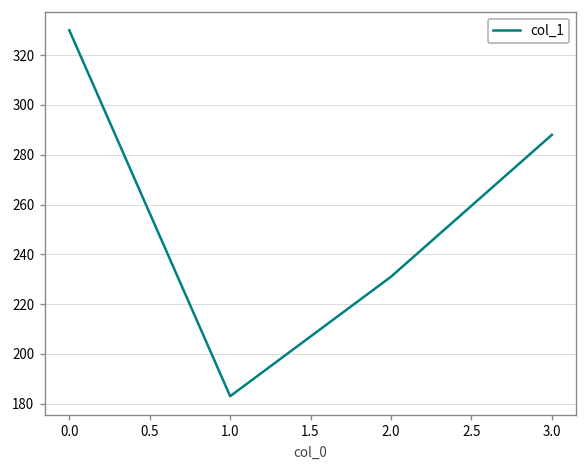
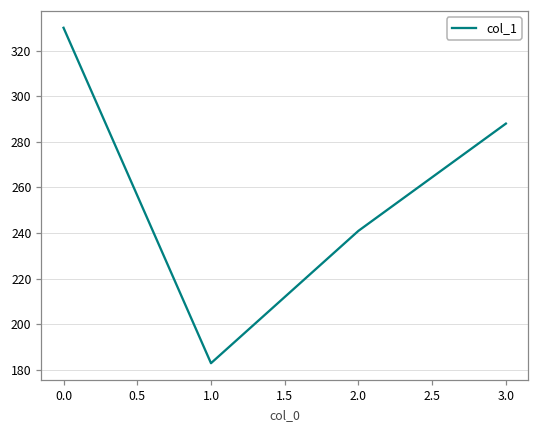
2.0: 231 -> 241
